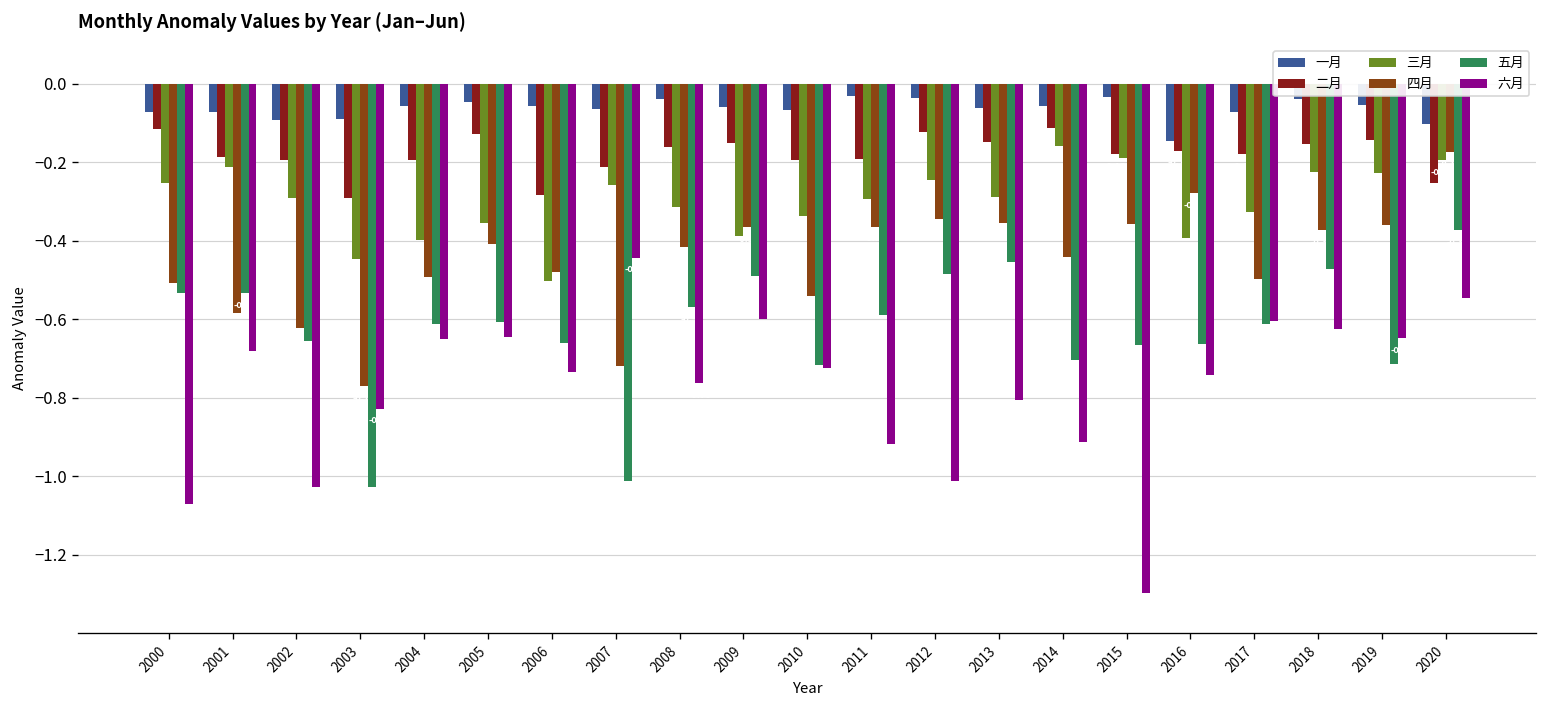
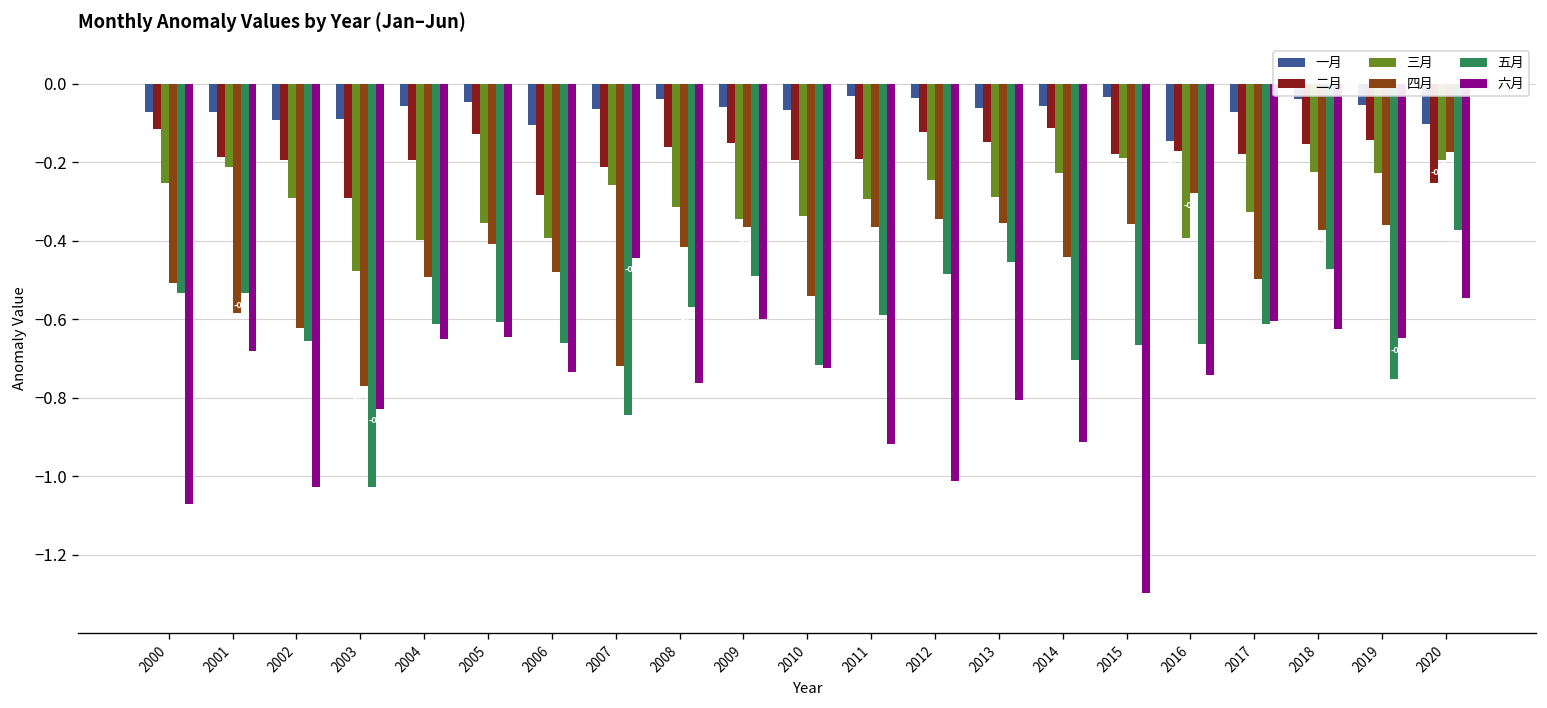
三月, 2003: -0.45 -> -0.48
一月, 2006: -0.06 -> -0.10
三月, 2006: -0.50 -> -0.39
五月, 2007: -1.01 -> -0.85
三月, 2009: -0.39 -> -0.34
三月, 2014: -0.16 -> -0.23
五月, 2019: -0.71 -> -0.75
